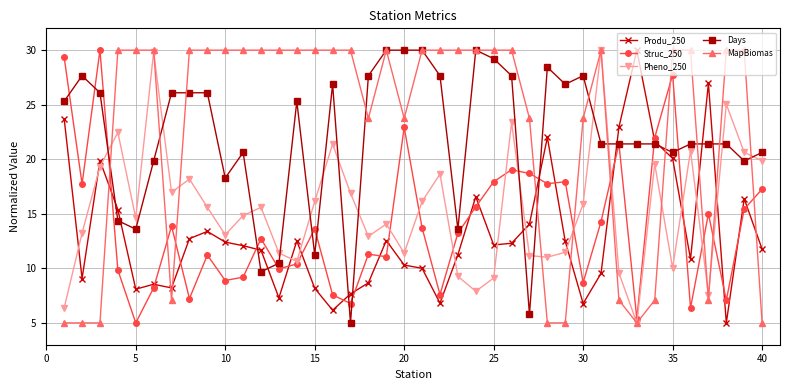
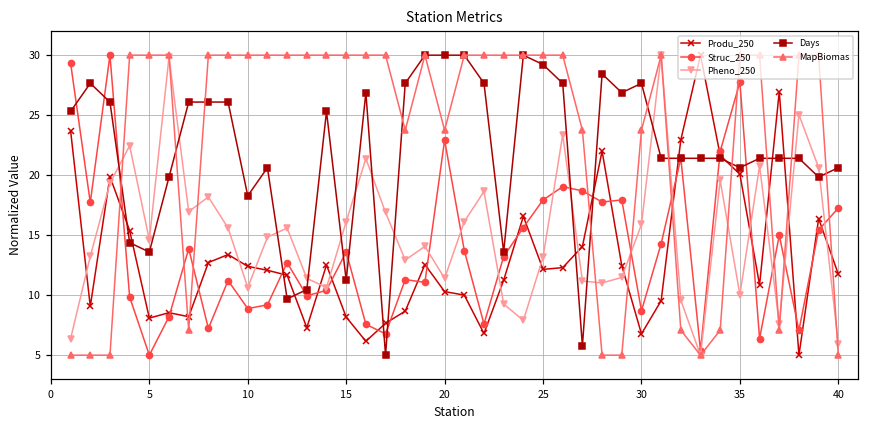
Pheno_250, 10: 13.1 -> 10.6
Pheno_250, 25: 9.1 -> 13.2
Pheno_250, 40: 19.9 -> 5.9
